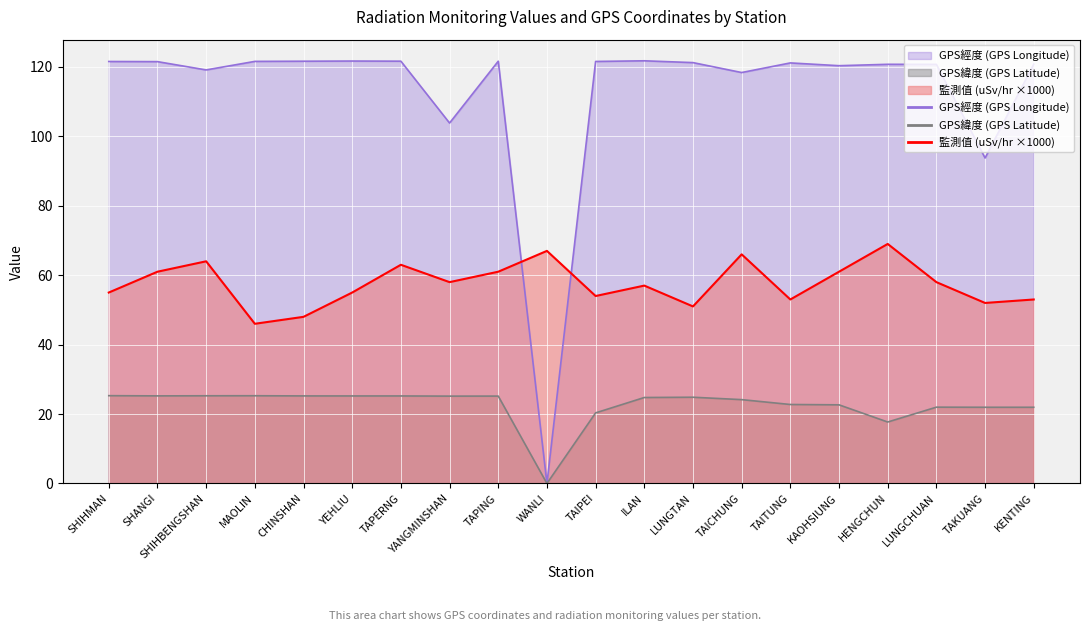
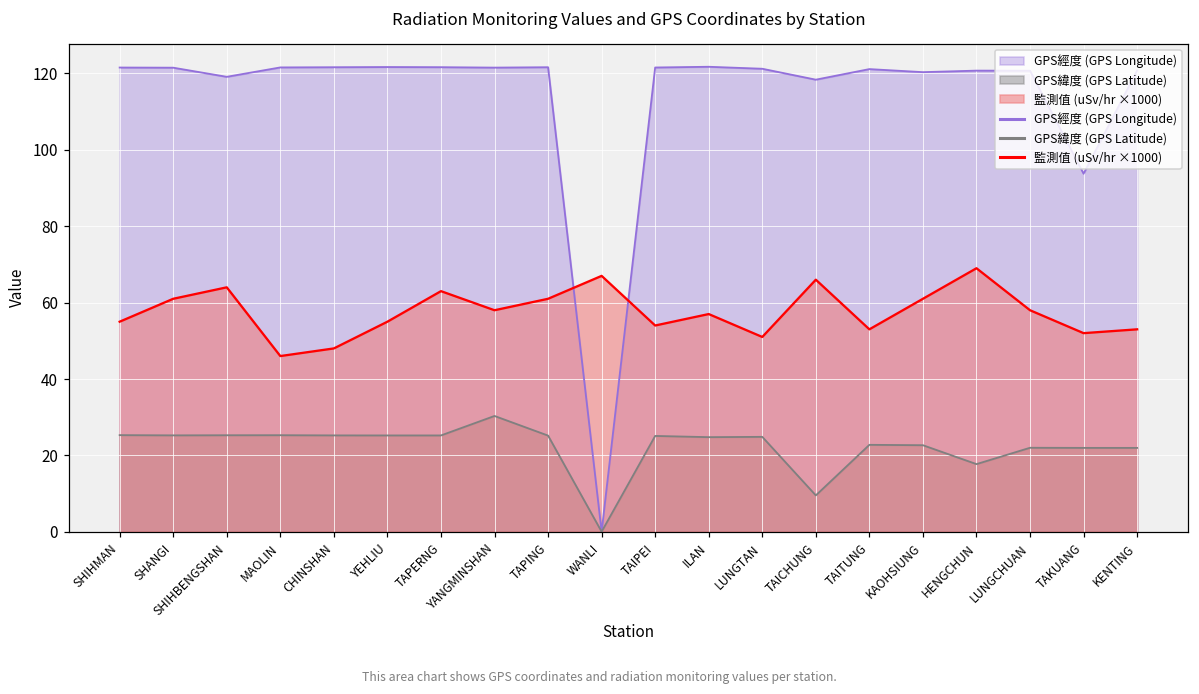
GPS經度 (GPS Longitude), YANGMINSHAN: 104 -> 122
GPS緯度 (GPS Latitude), YANGMINSHAN: 25 -> 30
GPS緯度 (GPS Latitude), TAIPEI: 20 -> 25
GPS緯度 (GPS Latitude), TAICHUNG: 24 -> 10
